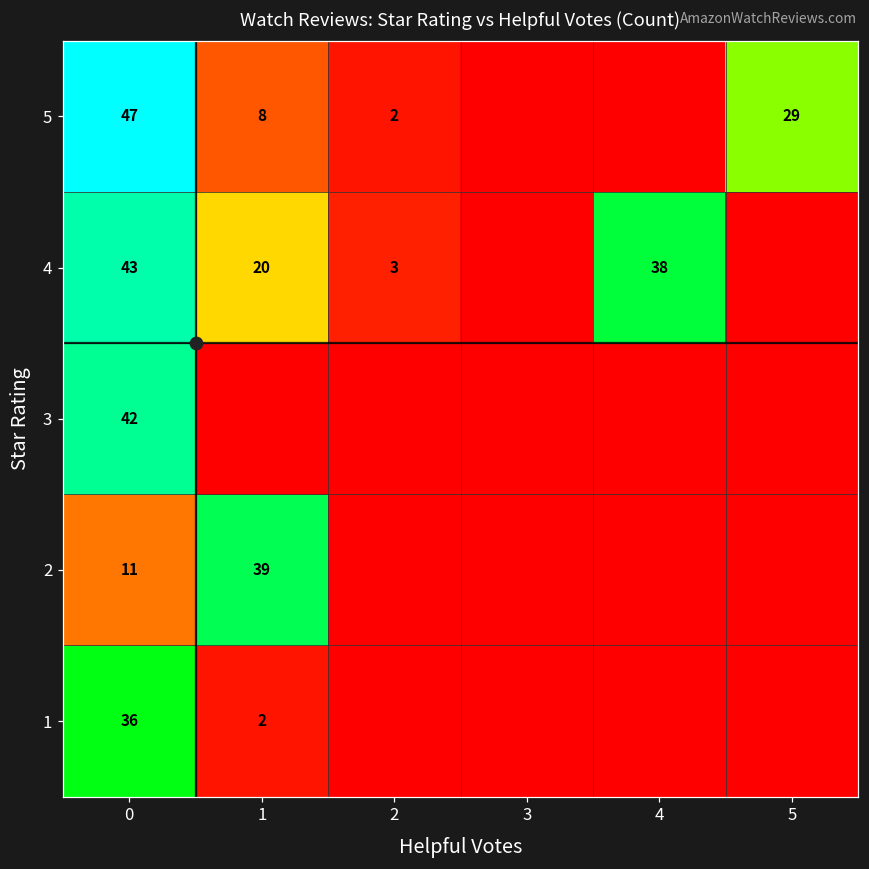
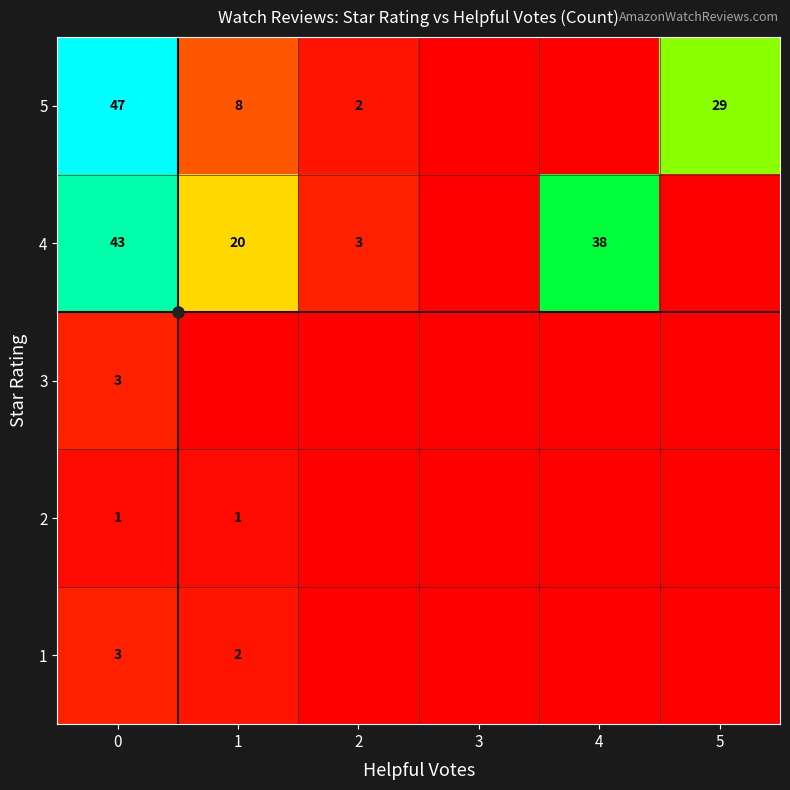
3, 0: 42 -> 3
2, 0: 11 -> 1
2, 1: 39 -> 1
1, 0: 36 -> 3
